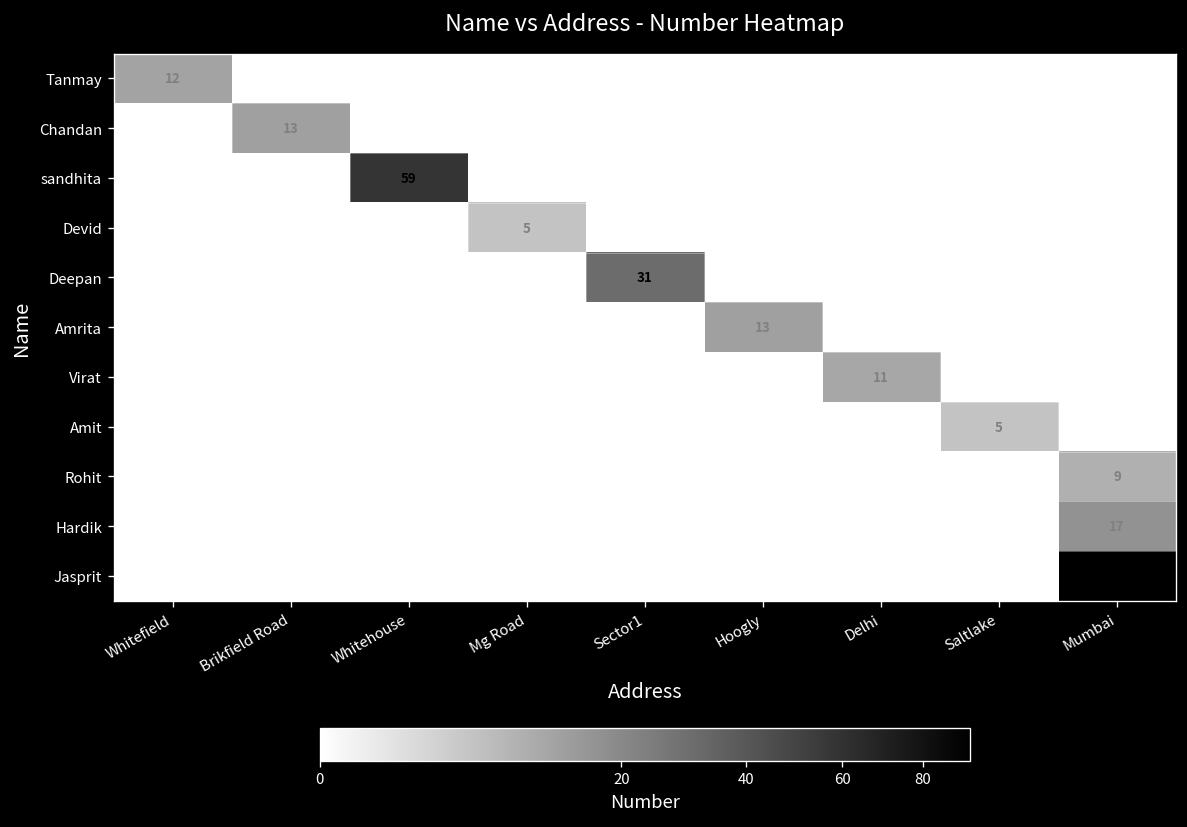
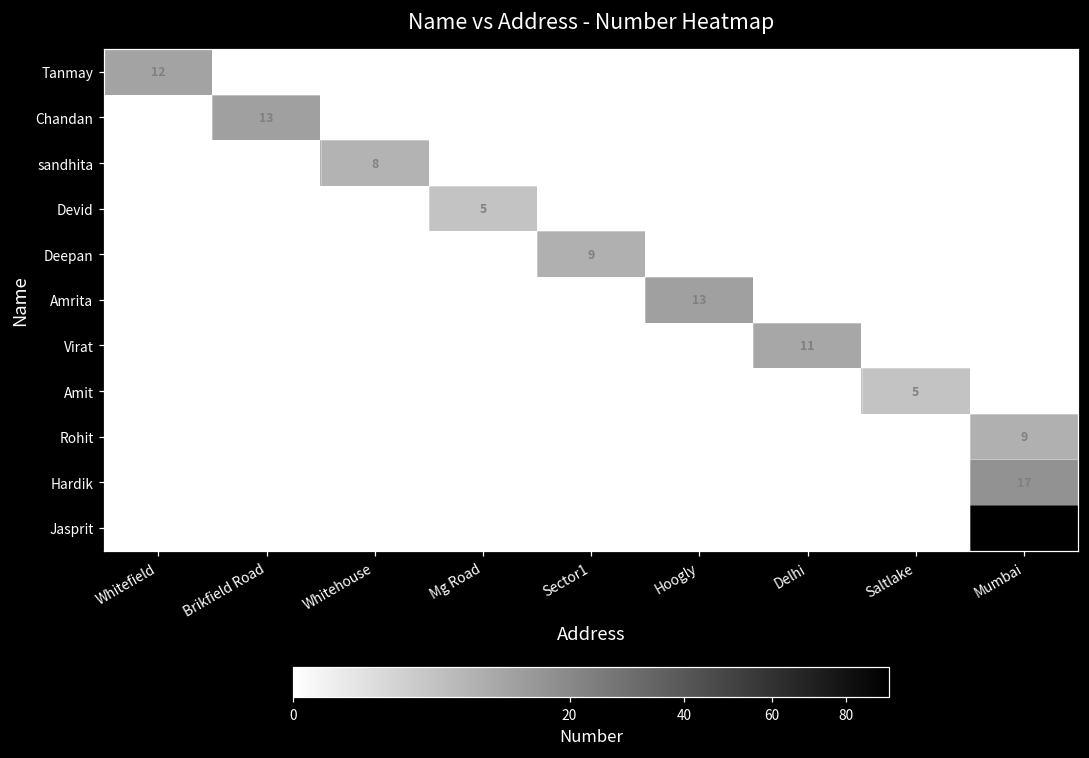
sandhita, Whitehouse: 59 -> 8
Deepan, Sector1: 31 -> 9
